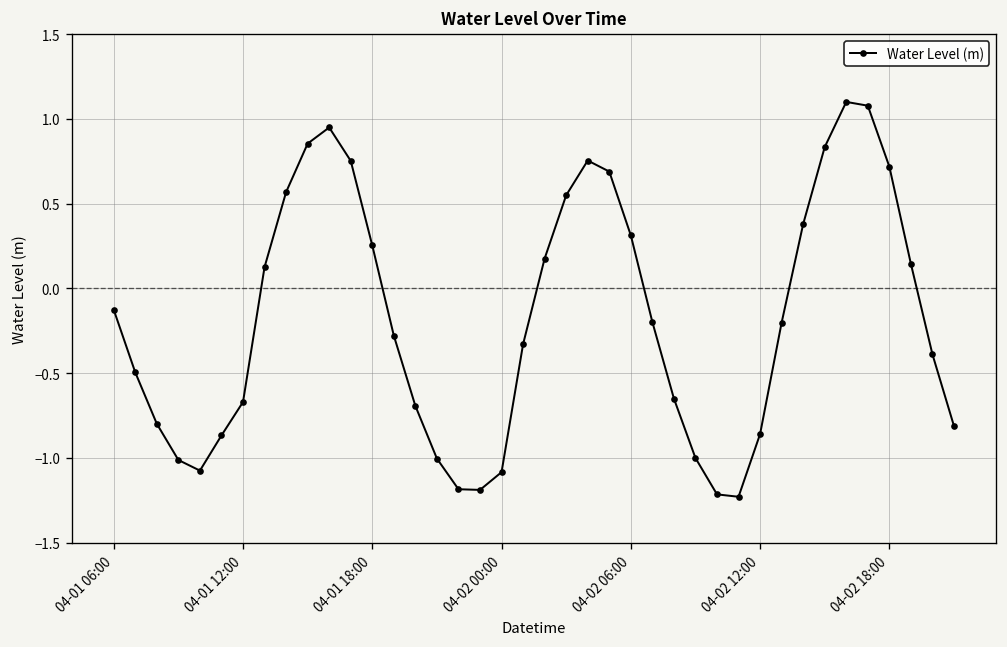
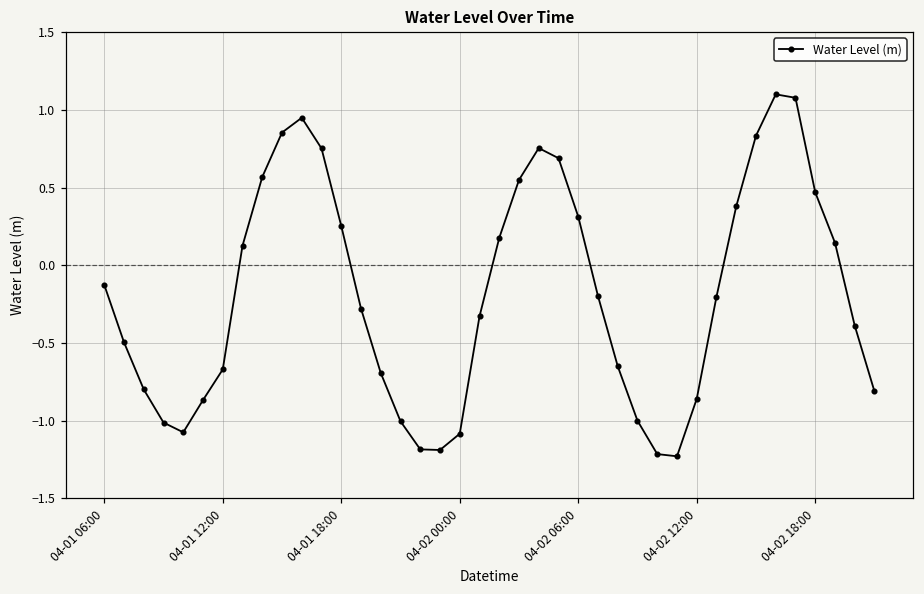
04-02 18:00: 0.72 -> 0.47
